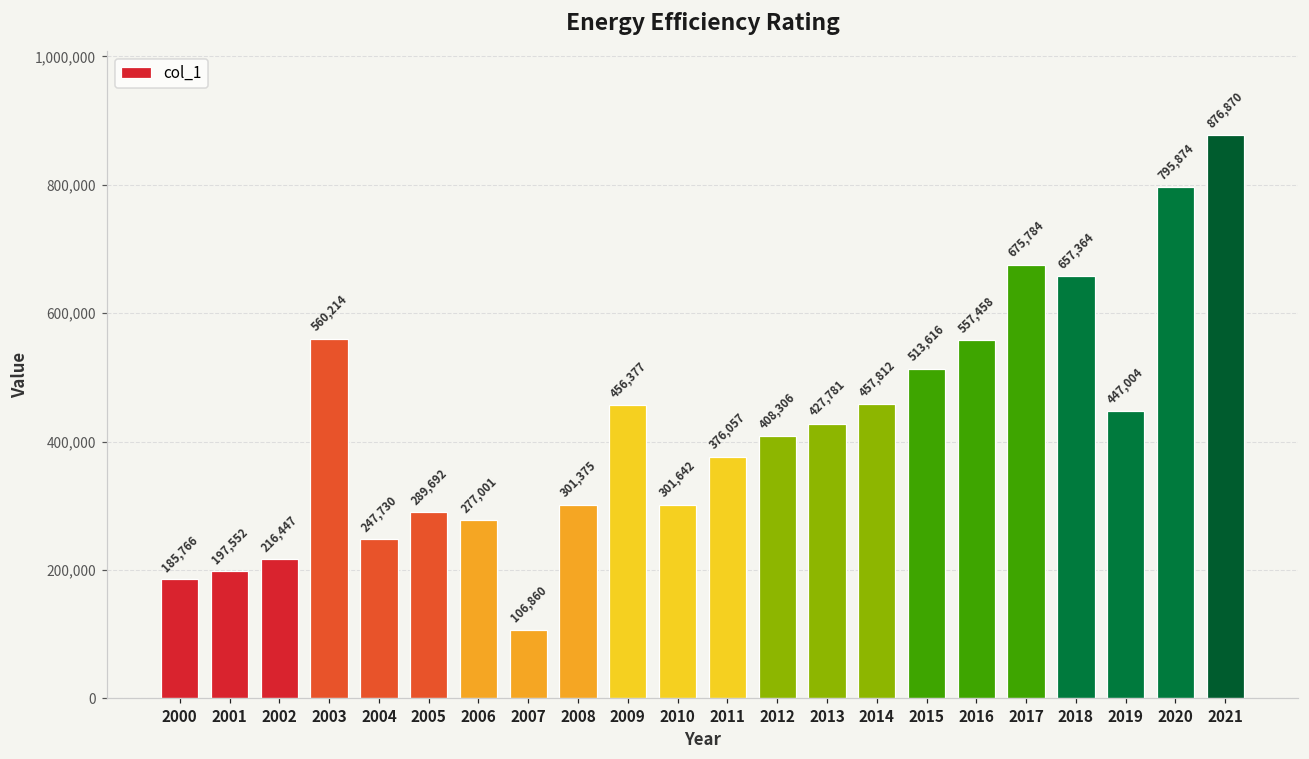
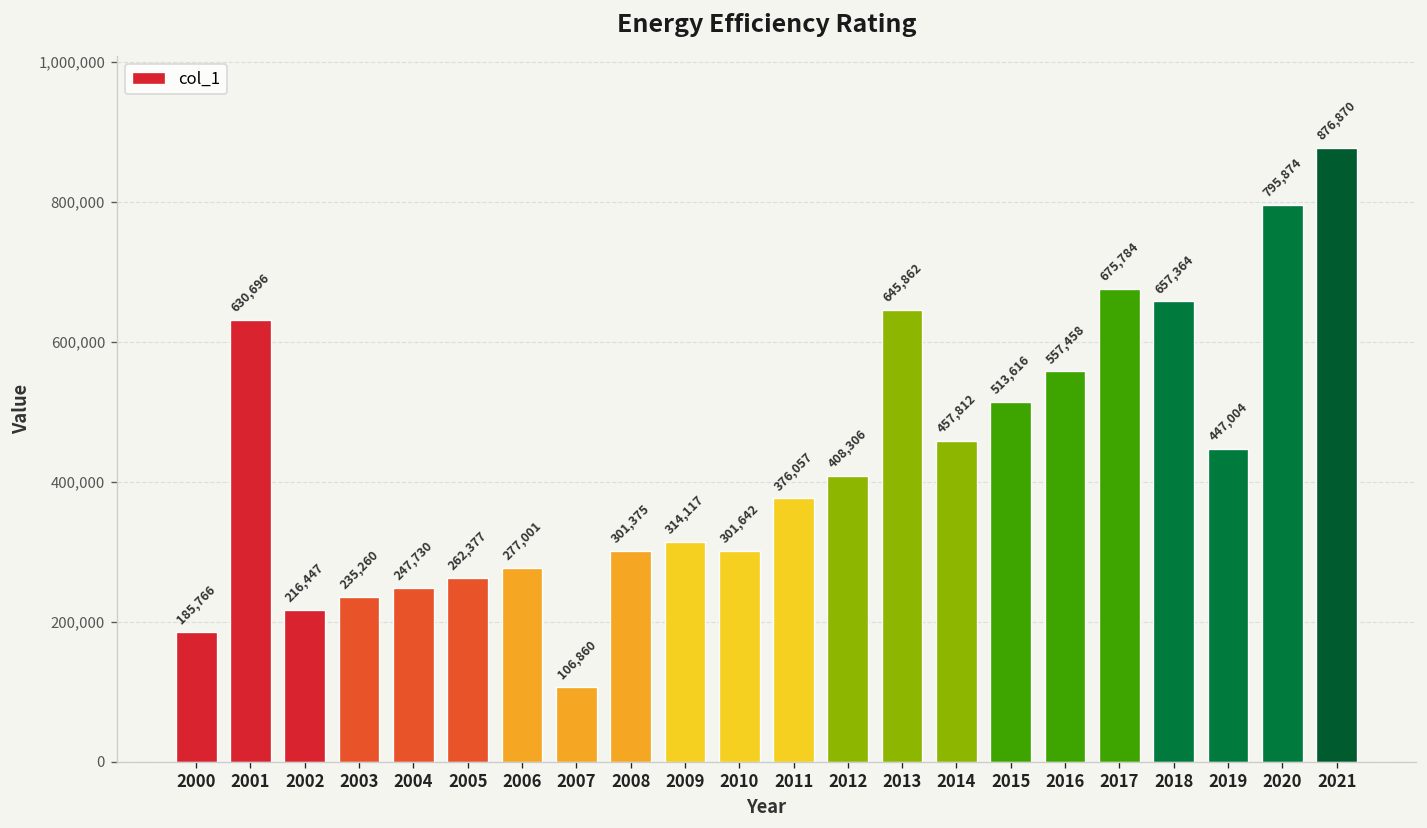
2001: 197,552 -> 630,696
2003: 560,214 -> 235,260
2005: 289,692 -> 262,377
2009: 456,377 -> 314,117
2013: 427,781 -> 645,862
